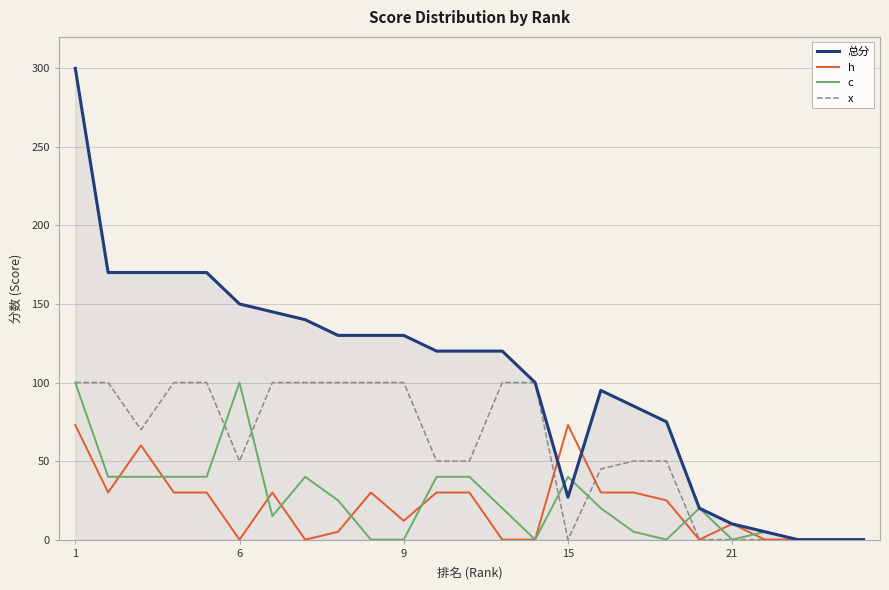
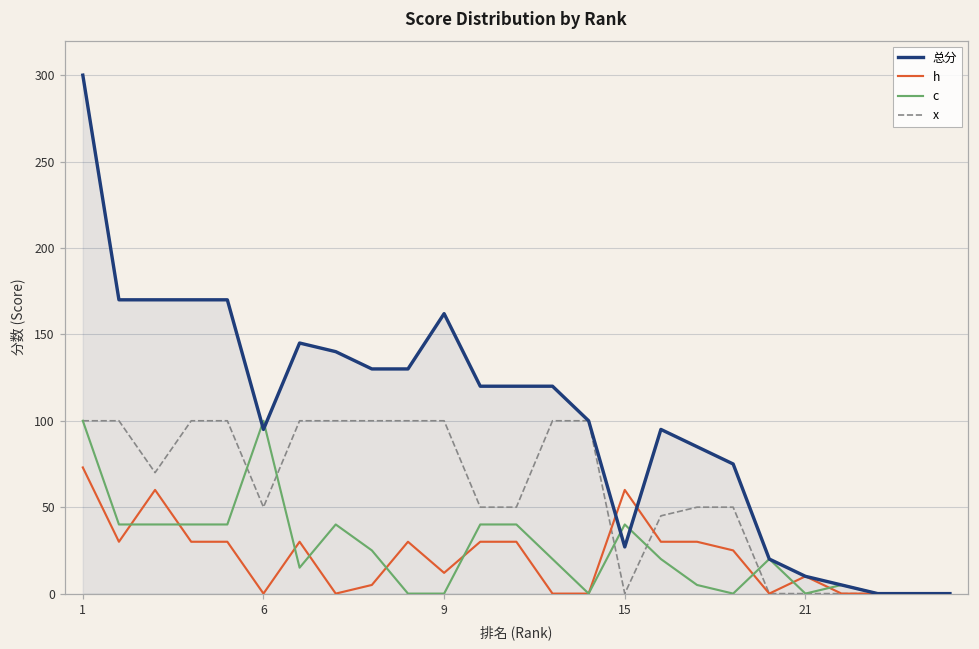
总分, 6: 150 -> 95
总分, 9: 130 -> 162
h, 15: 73 -> 60
